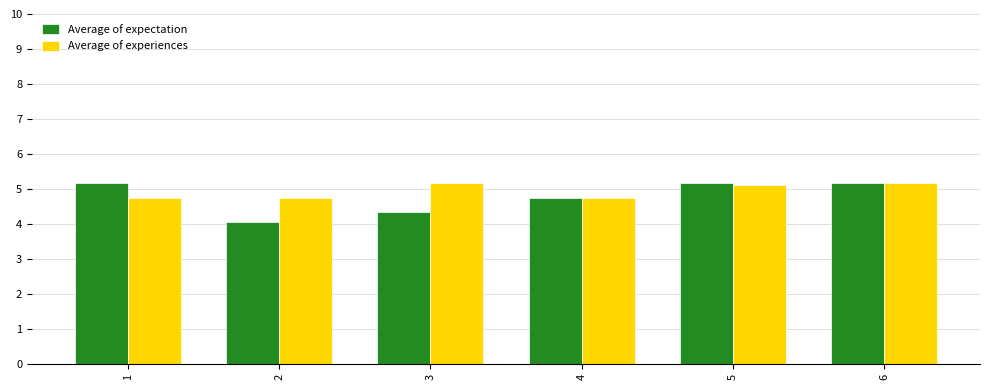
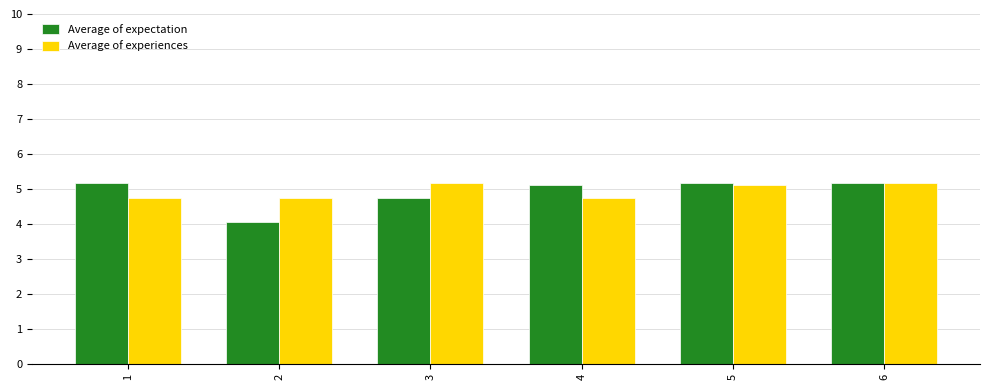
Average of expectation, 3: 4.3 -> 4.7
Average of expectation, 4: 4.7 -> 5.1
